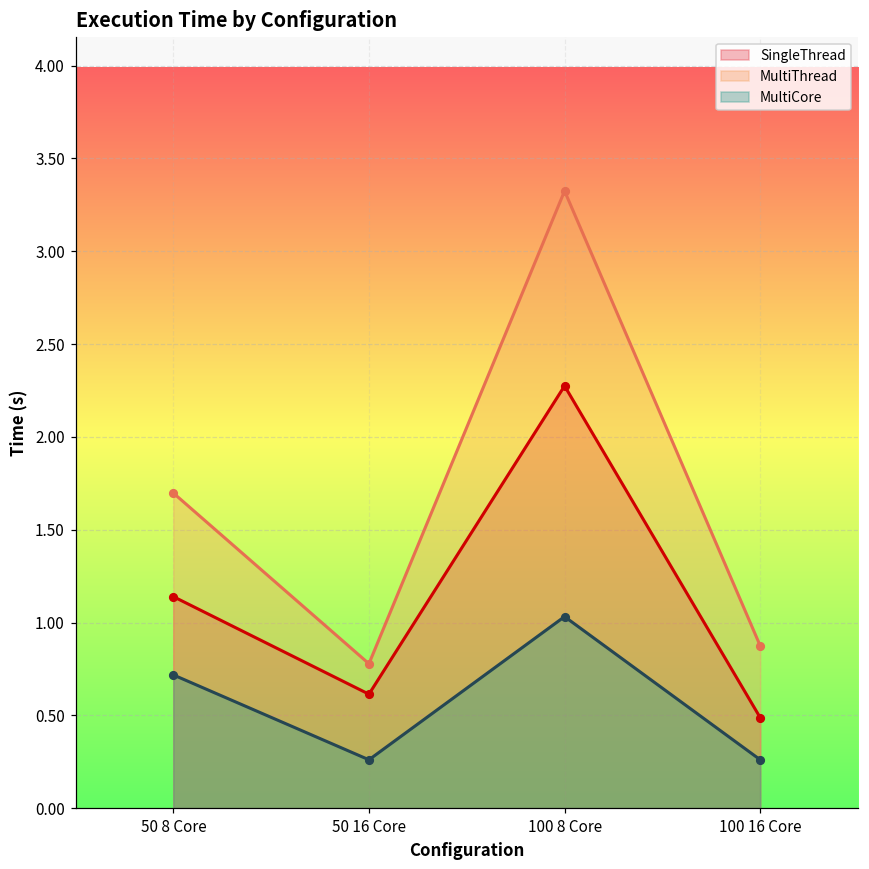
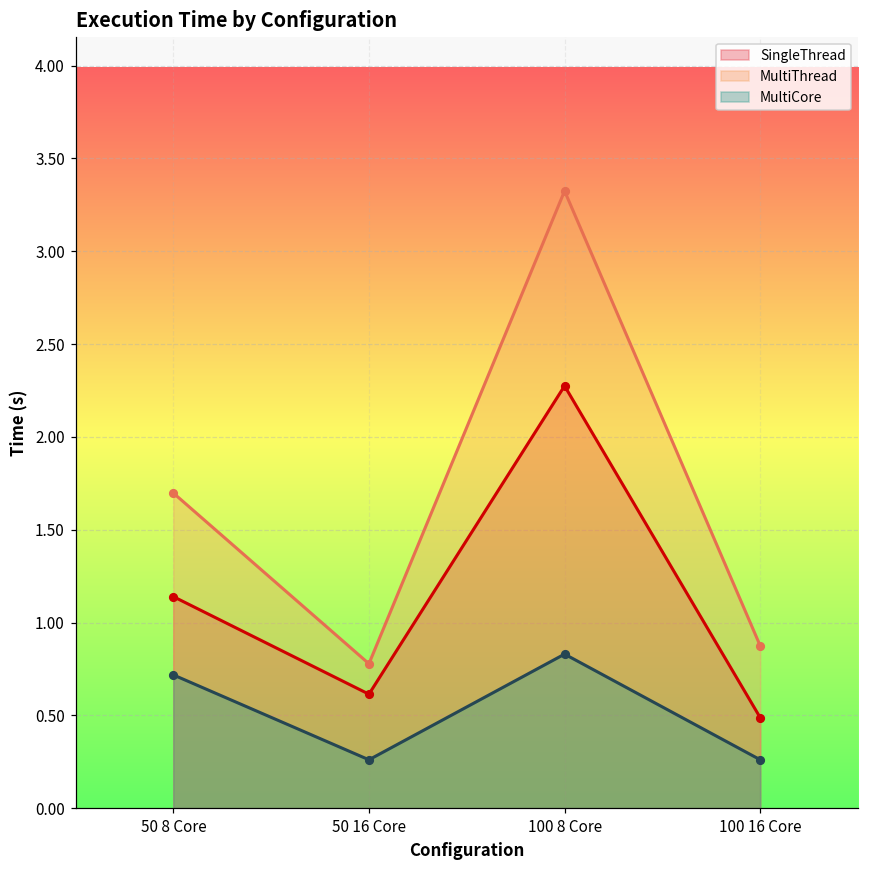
MultiCore, 100 8 Core: 1.03 -> 0.83
